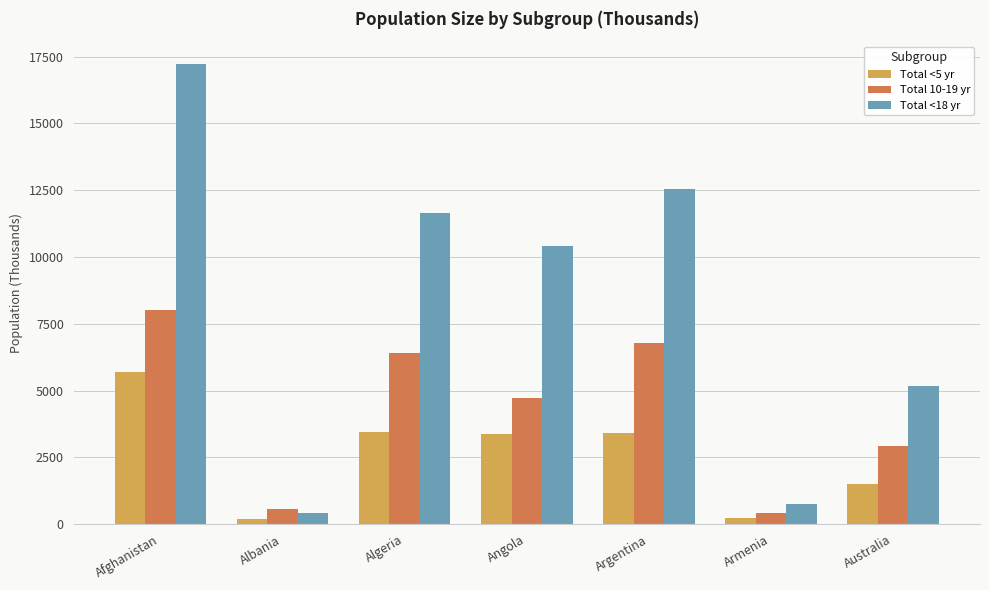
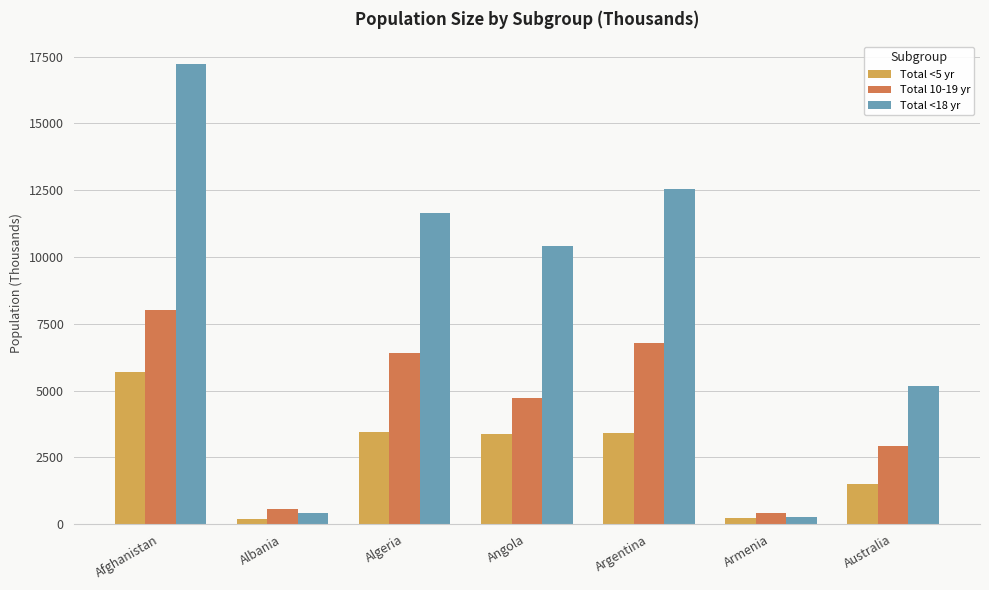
Total <18 yr, Armenia: 800 -> 300
